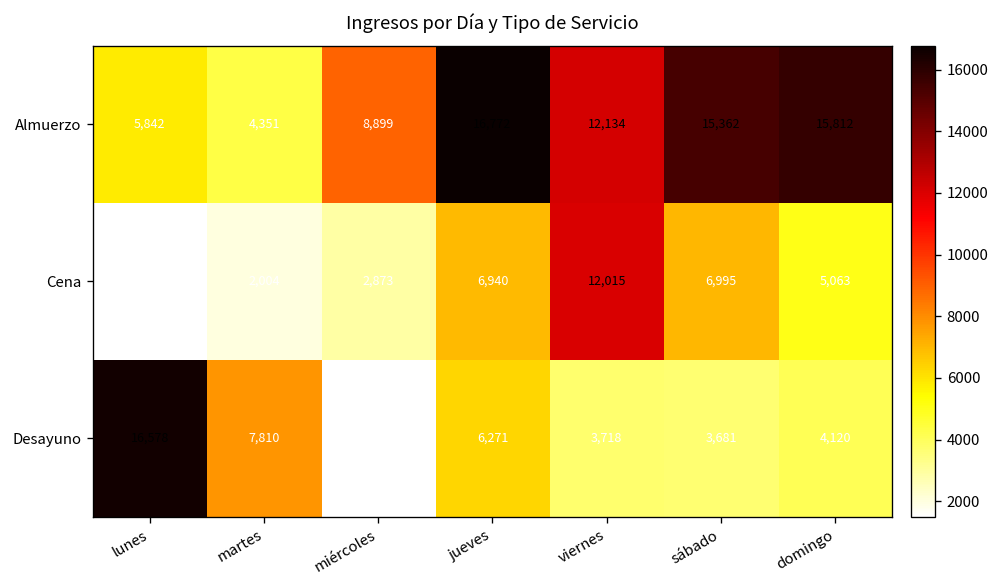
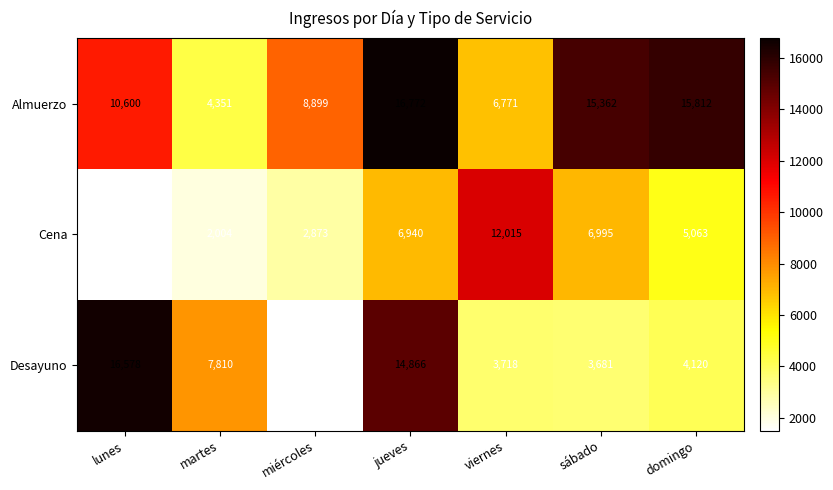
Almuerzo, lunes: 5,842 -> 10,600
Almuerzo, viernes: 12,134 -> 6,771
Desayuno, jueves: 6,271 -> 14,866
